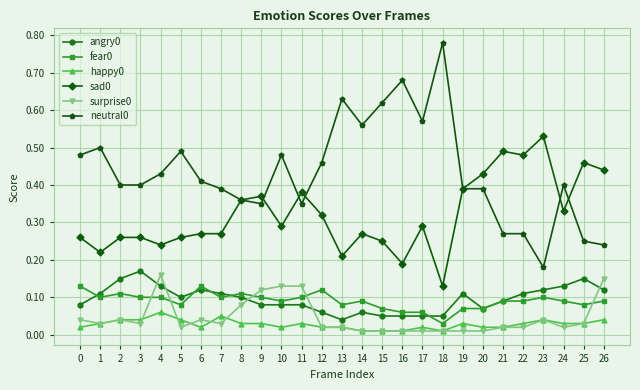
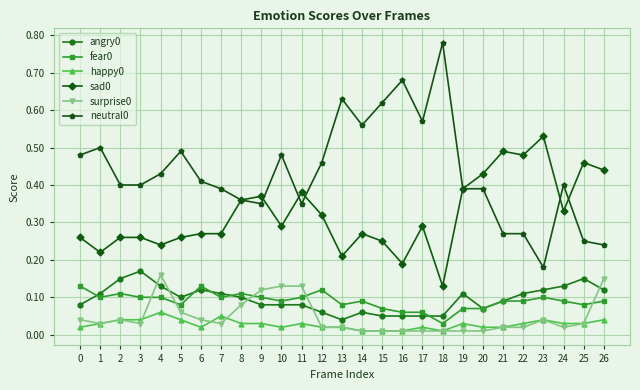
surprise0, 5: 0.02 -> 0.06
